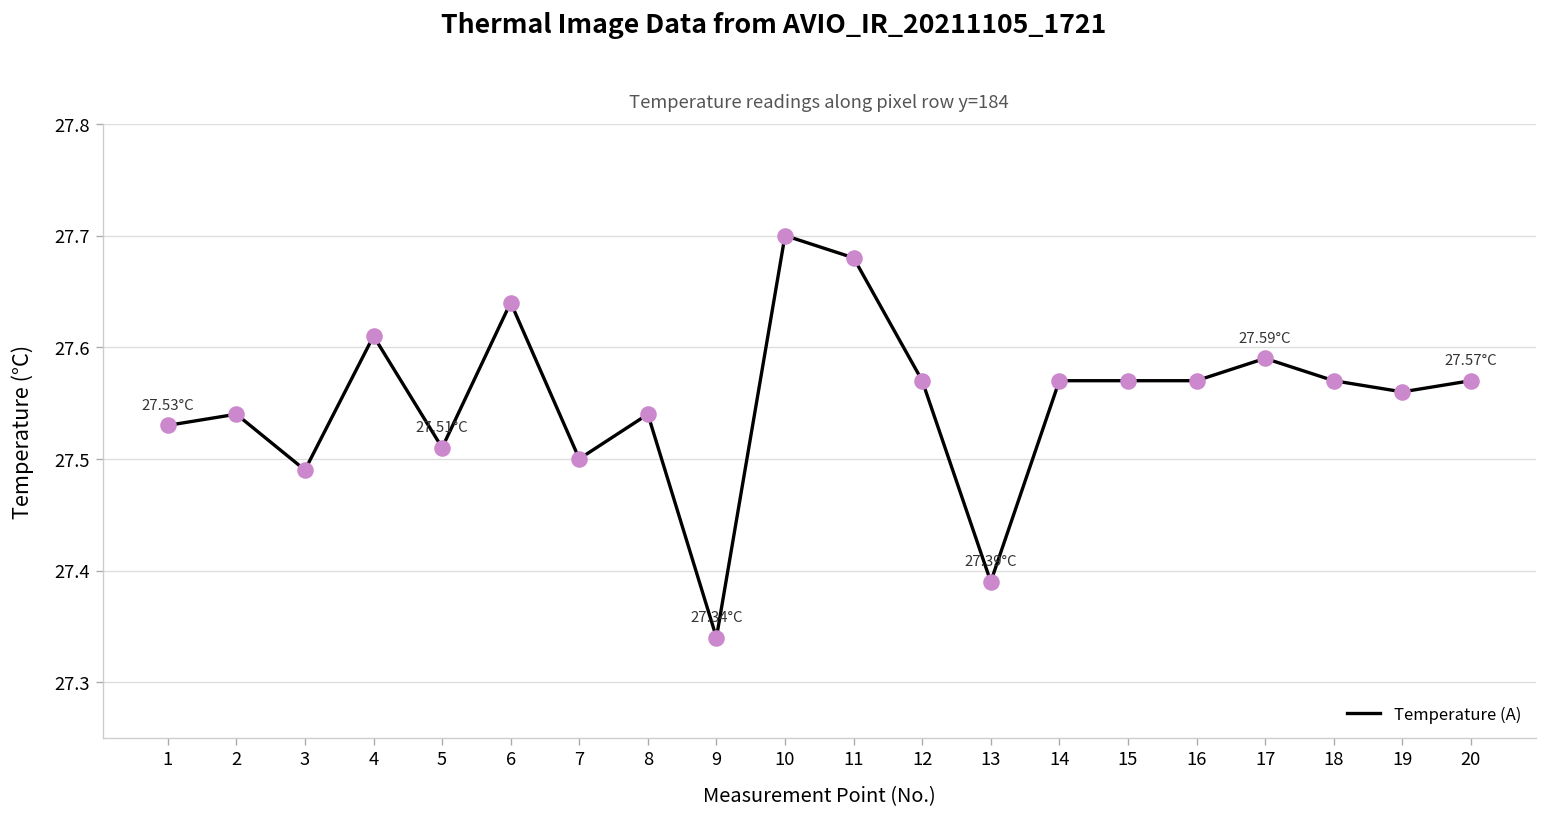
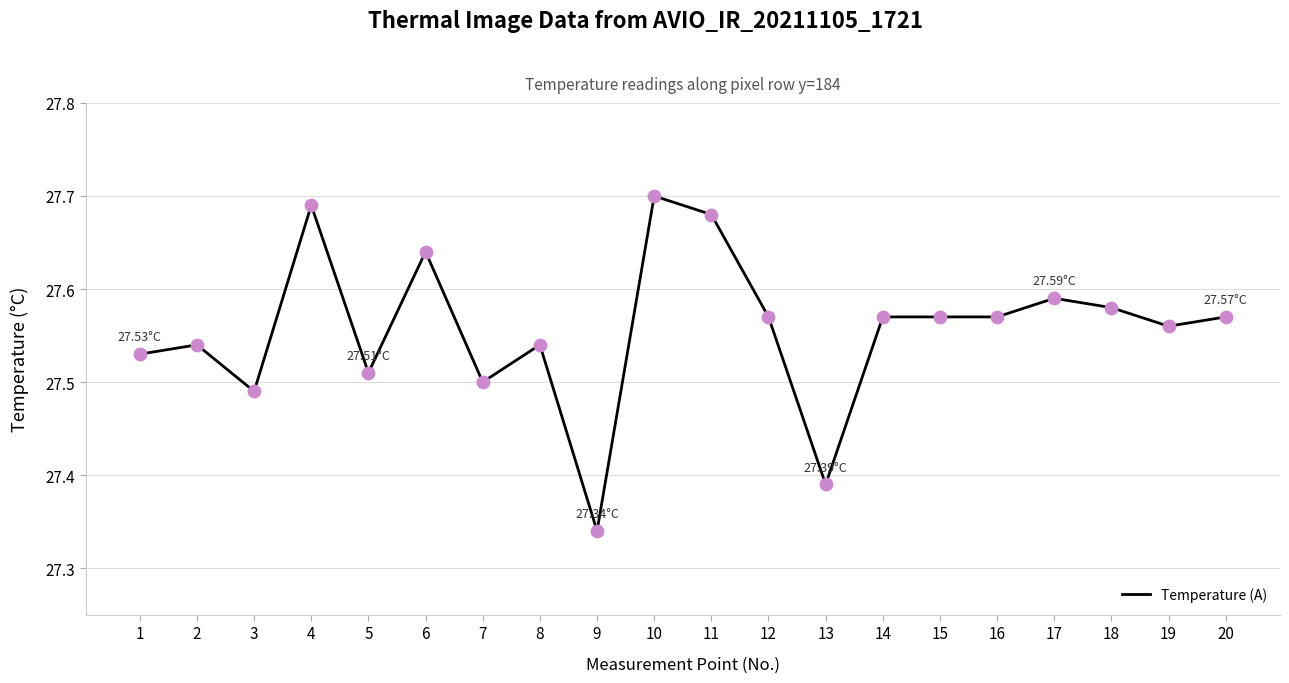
4: 27.61 -> 27.69
18: 27.57 -> 27.58
